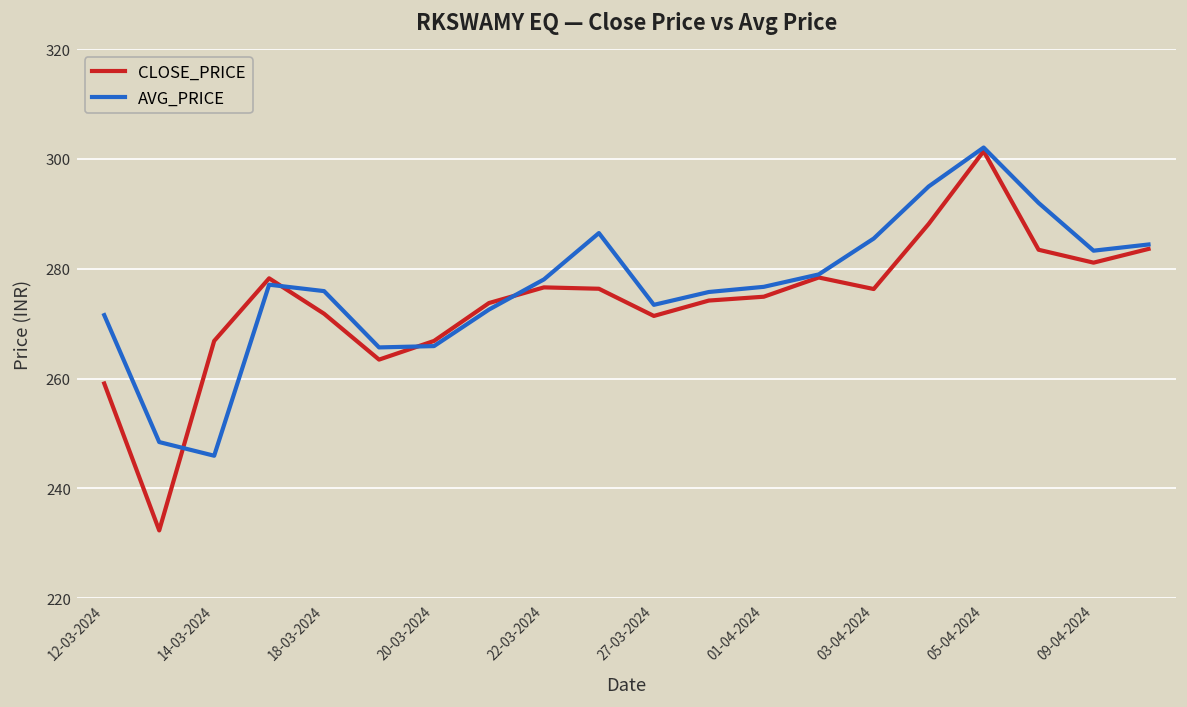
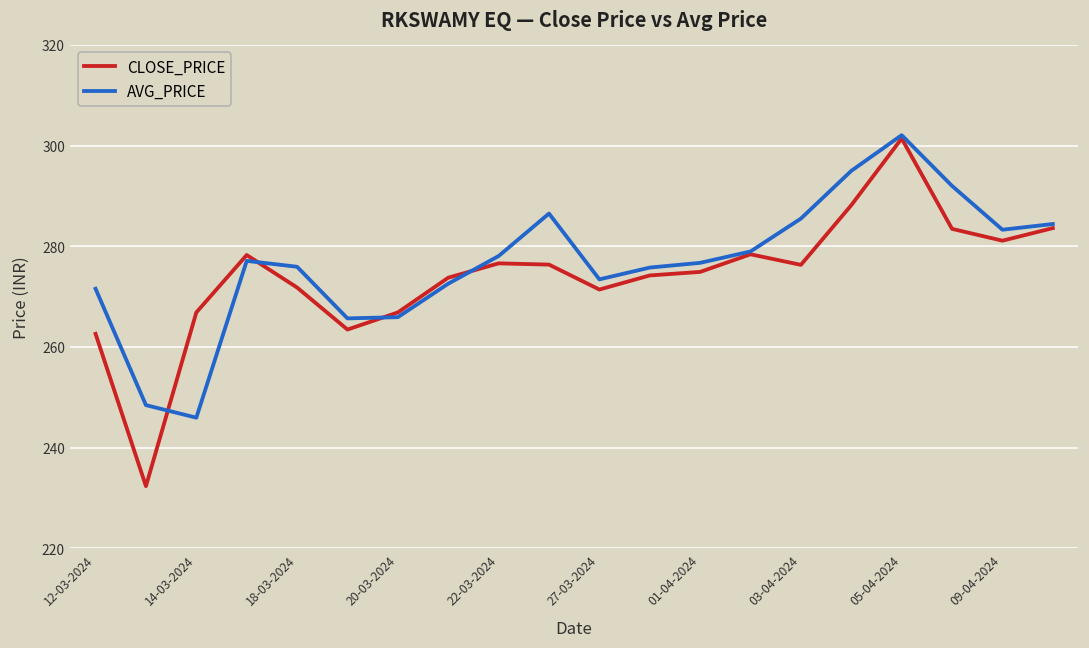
CLOSE_PRICE, 12-03-2024: 259 -> 263
